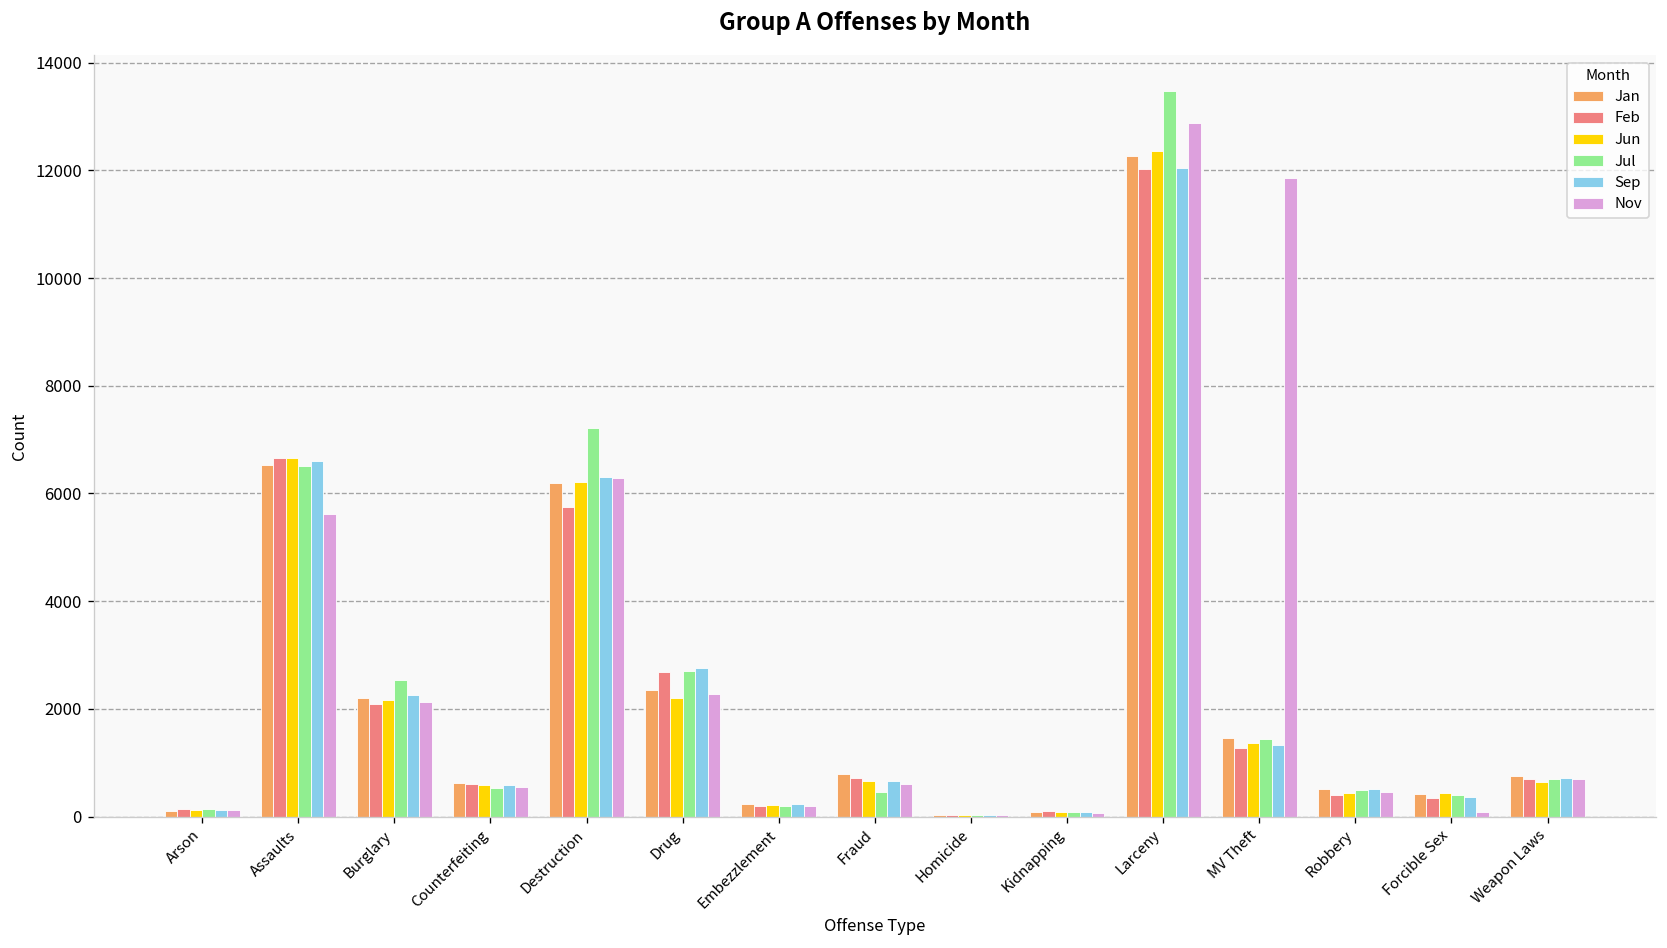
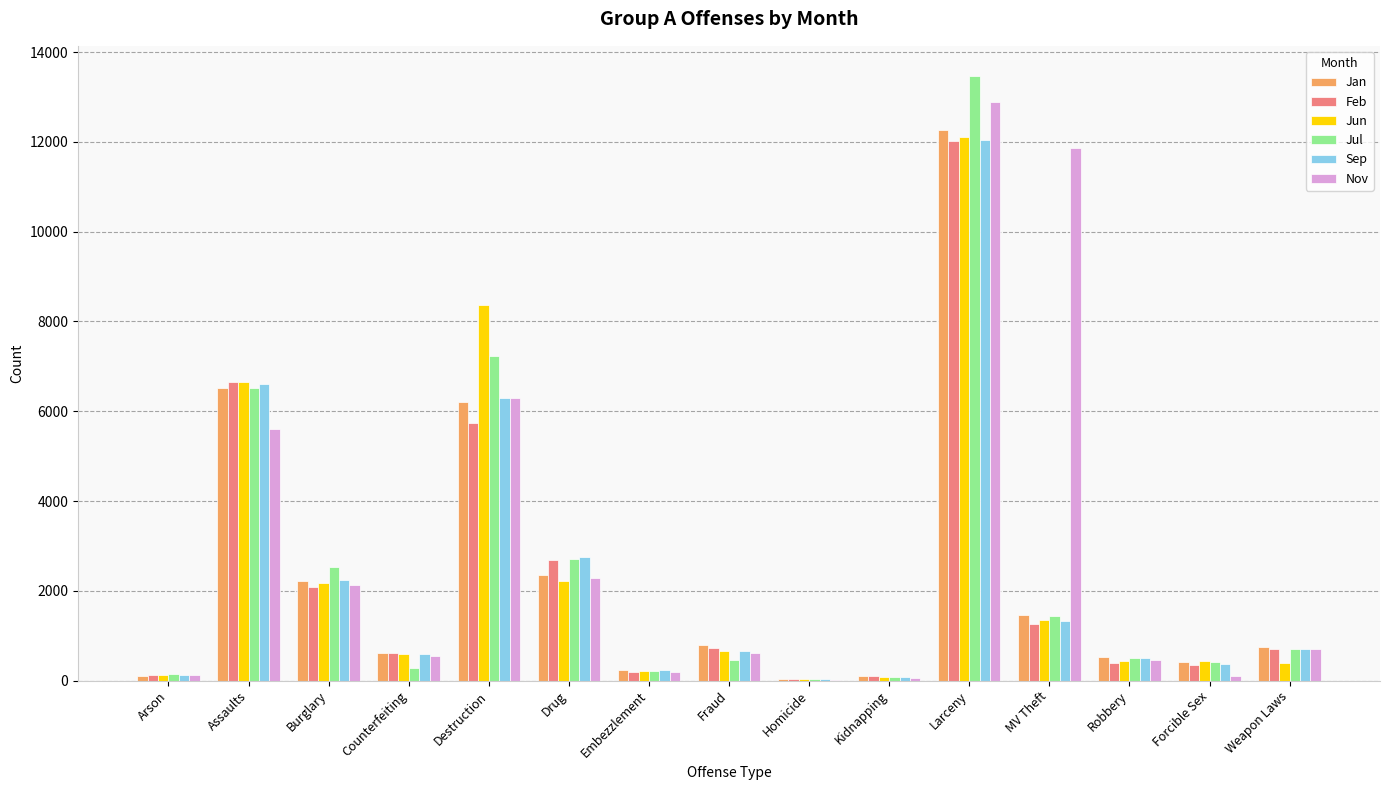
Jul, Counterfeiting: 500 -> 300
Jun, Destruction: 6200 -> 8400
Jun, Larceny: 12400 -> 12100
Jun, Weapon Laws: 600 -> 400
